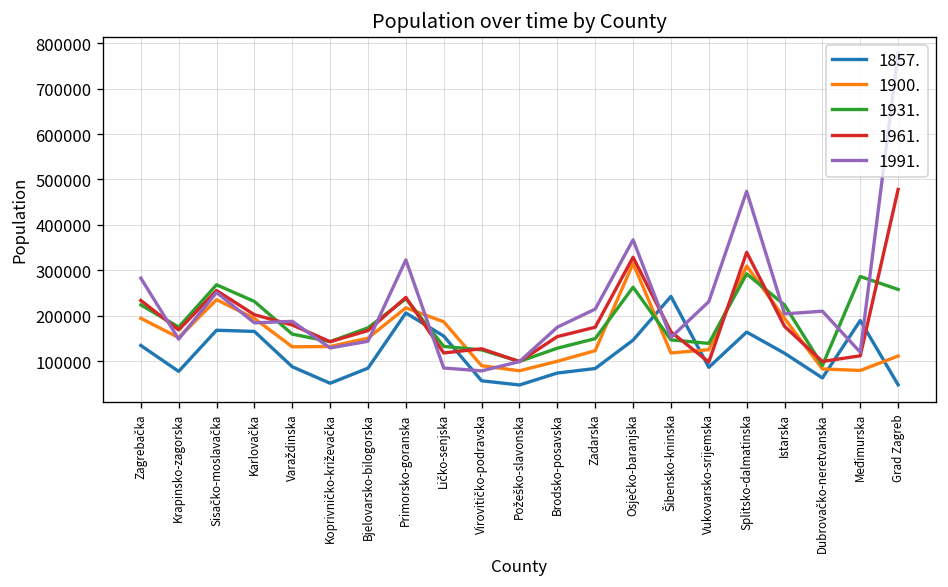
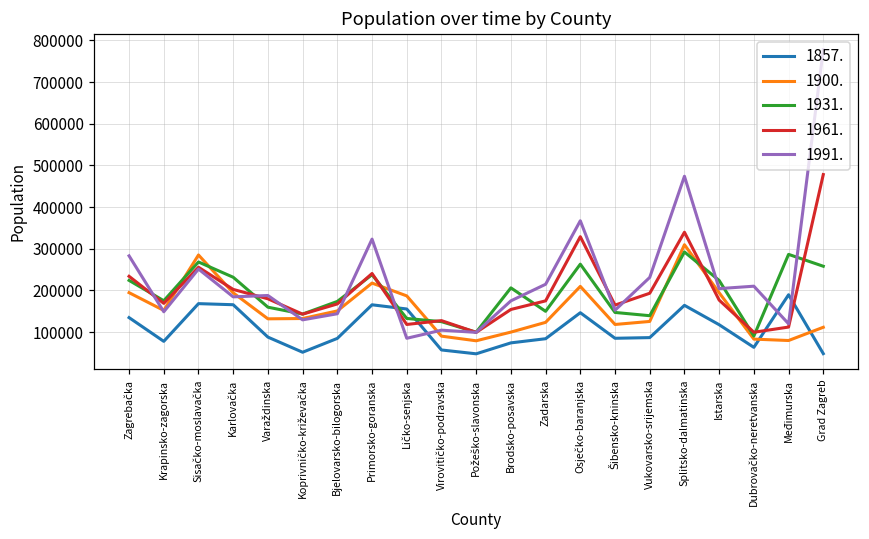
1900., Sisačko-moslavačka: 240000 -> 290000
1857., Primorsko-goranska: 210000 -> 170000
1991., Virovitičko-podravska: 80000 -> 100000
1931., Brodsko-posavska: 130000 -> 210000
1900., Osječko-baranjska: 320000 -> 210000
1857., Šibensko-kninska: 240000 -> 90000
1961., Vukovarsko-srijemska: 100000 -> 190000
